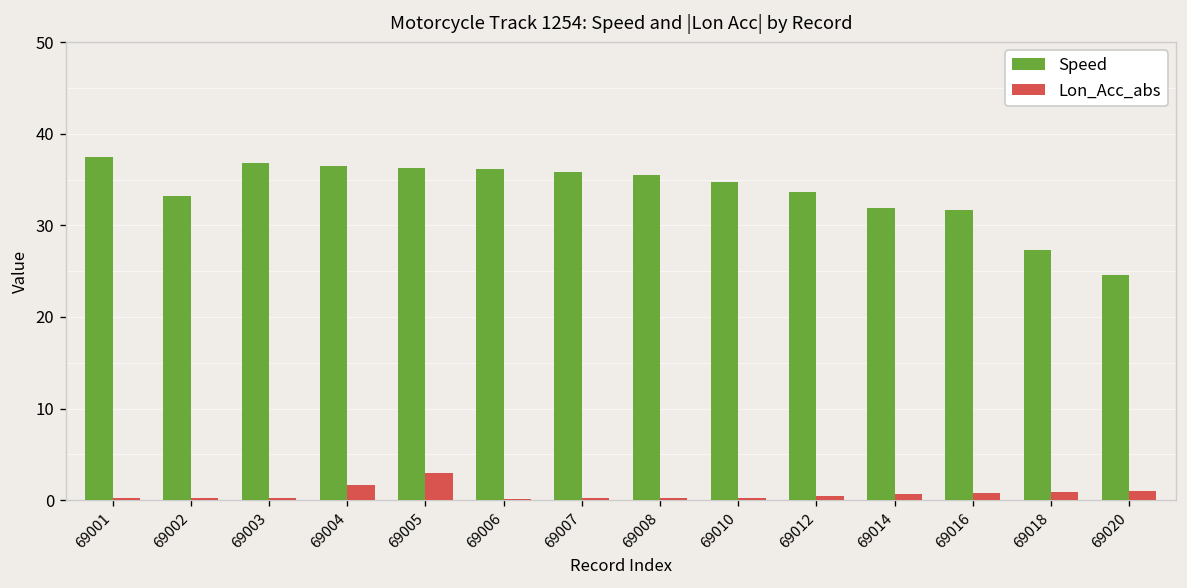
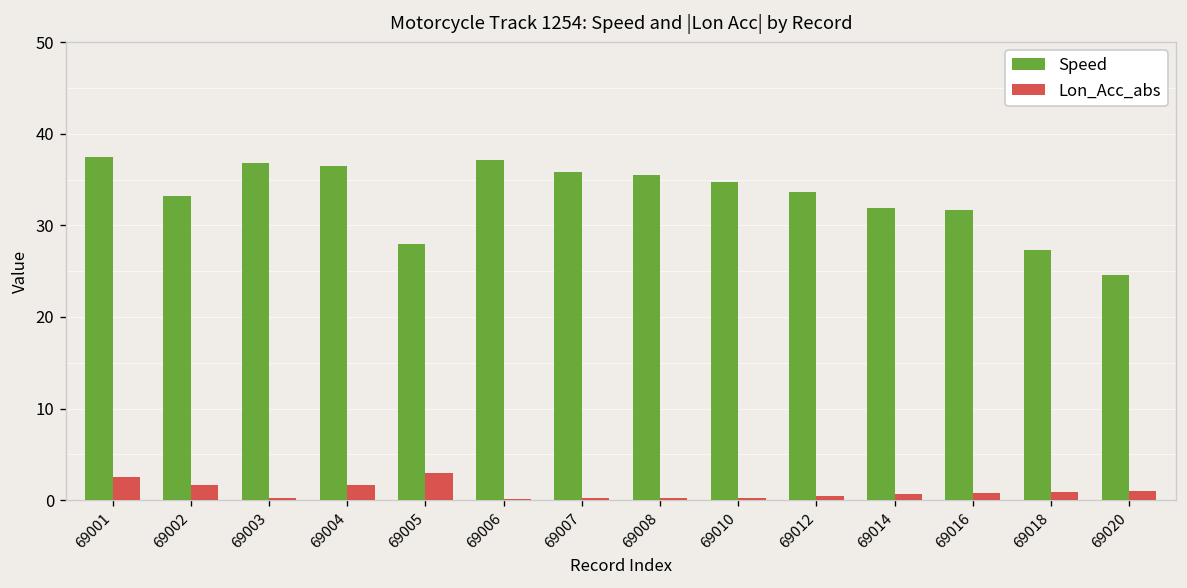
Lon_Acc_abs, 69001: 0 -> 2
Lon_Acc_abs, 69002: 0 -> 2
Speed, 69005: 36 -> 28
Speed, 69006: 36 -> 37
